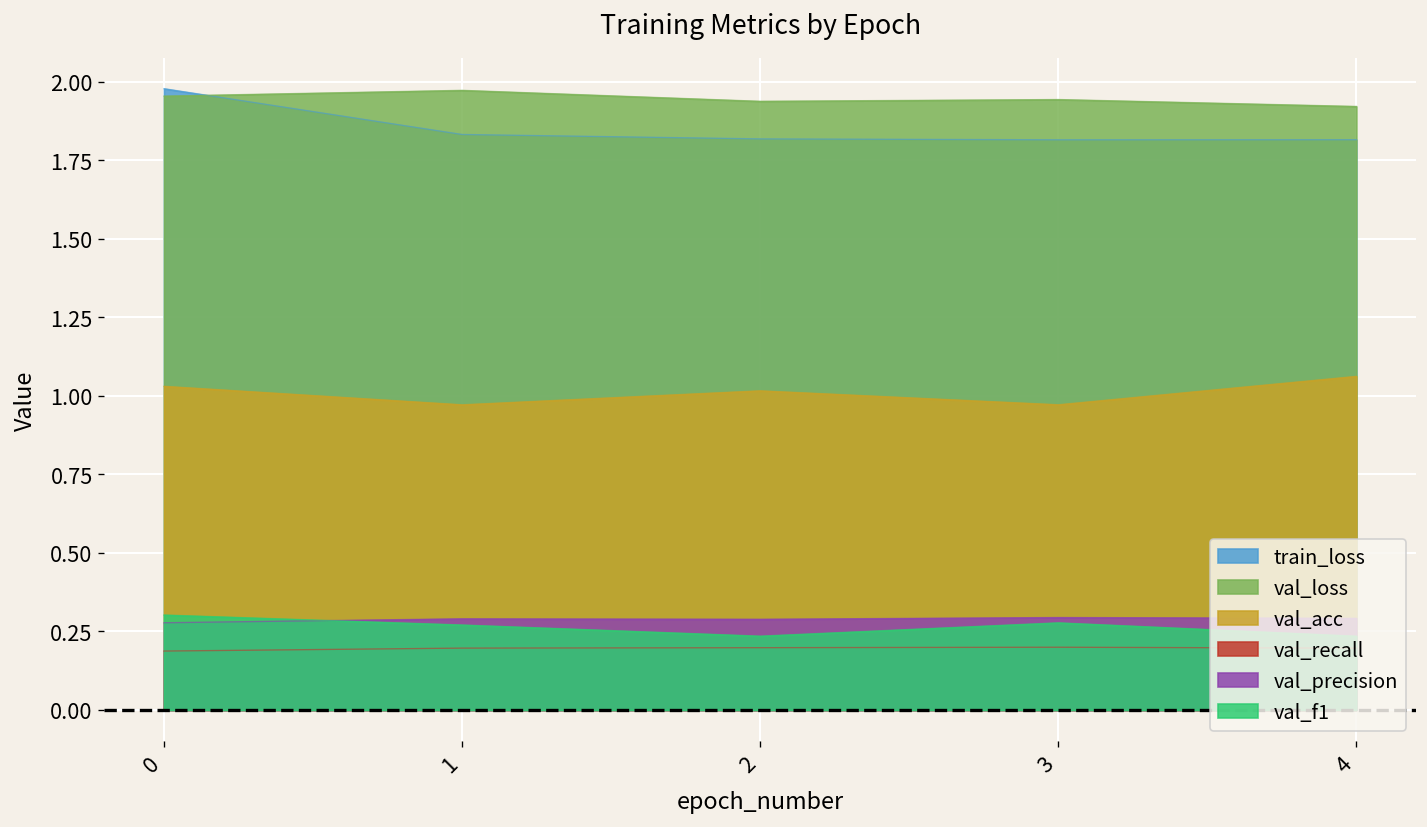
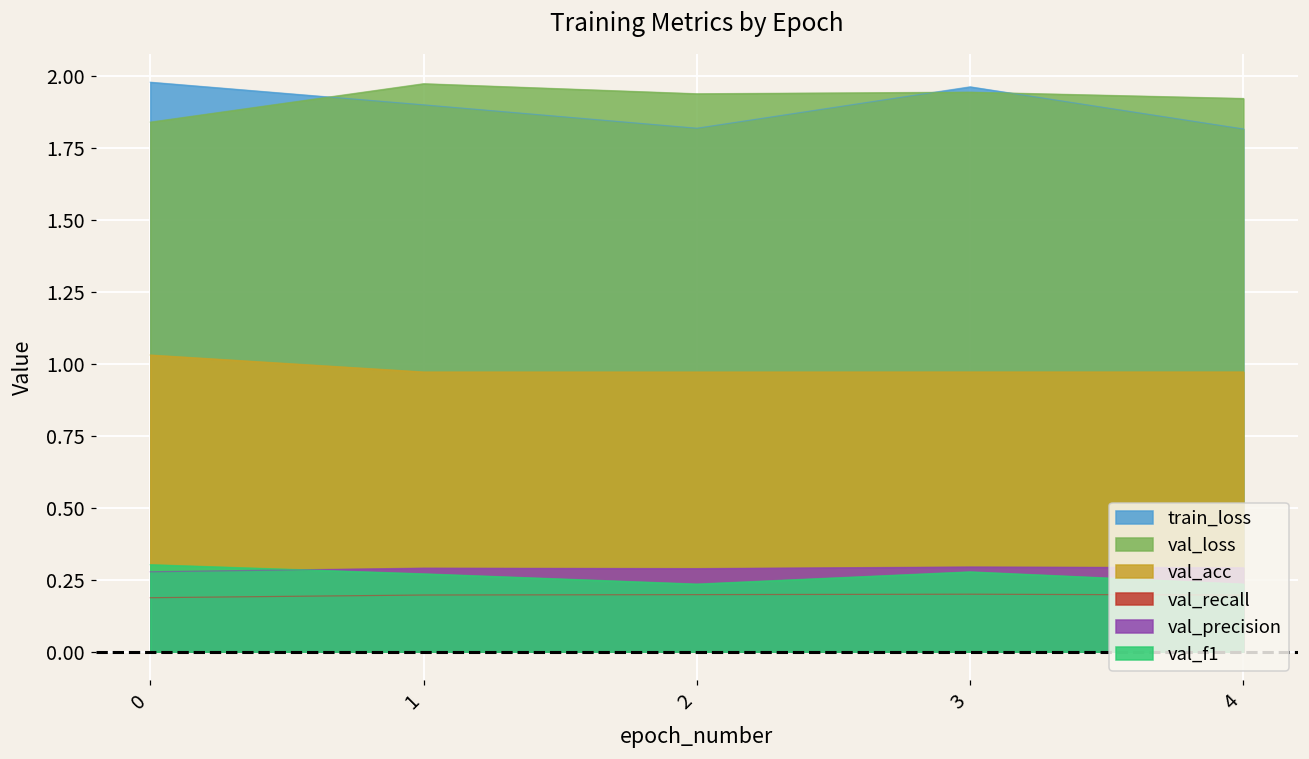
val_loss, 0: 1.95 -> 1.84
train_loss, 1: 1.83 -> 1.90
val_acc, 2: 1.02 -> 0.97
train_loss, 3: 1.81 -> 1.96
val_acc, 4: 1.06 -> 0.97
